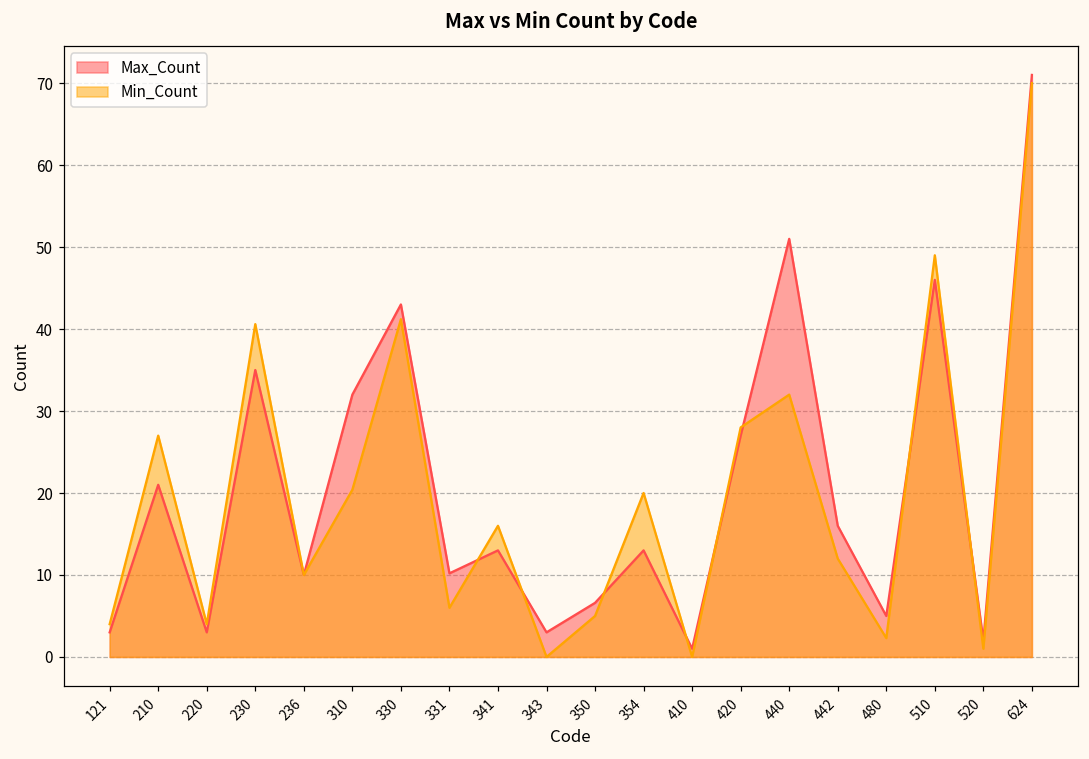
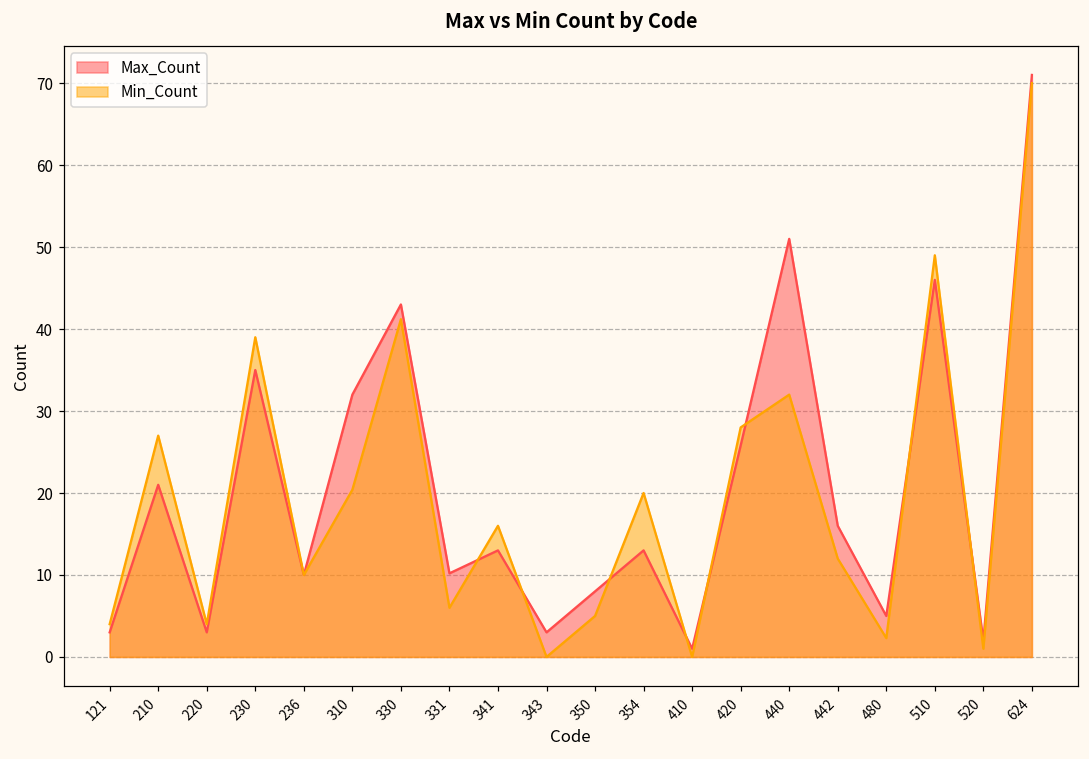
Min_Count, 230: 41 -> 39
Max_Count, 350: 7 -> 8
Max_Count, 420: 27 -> 26
